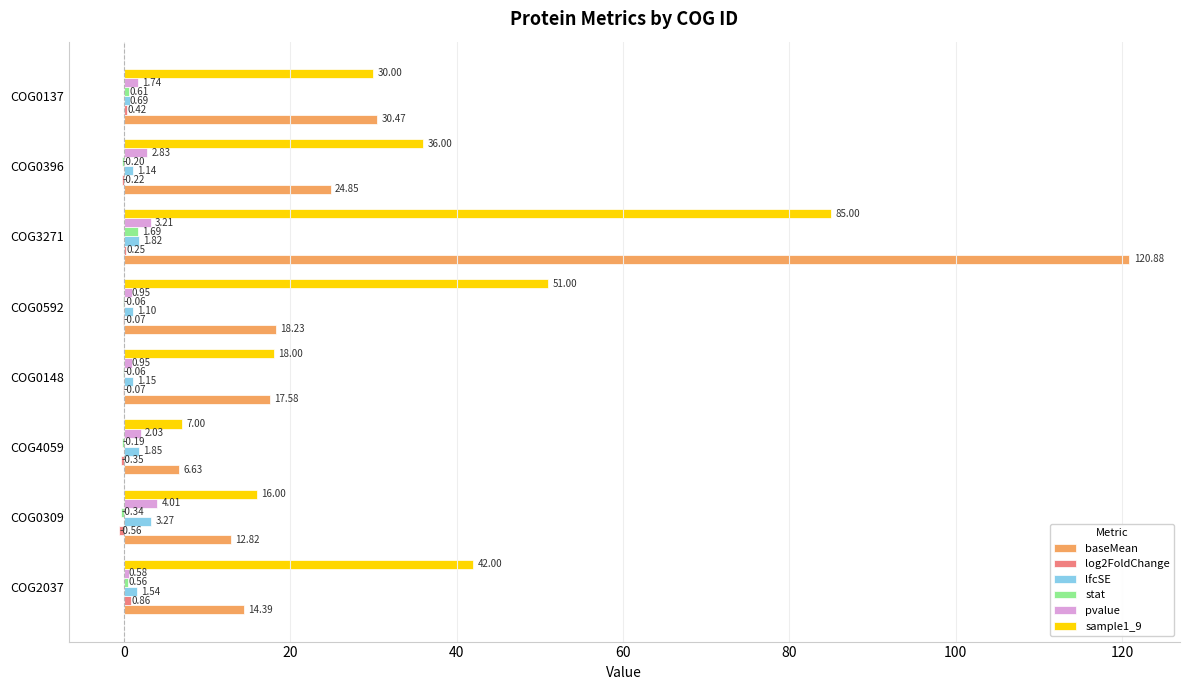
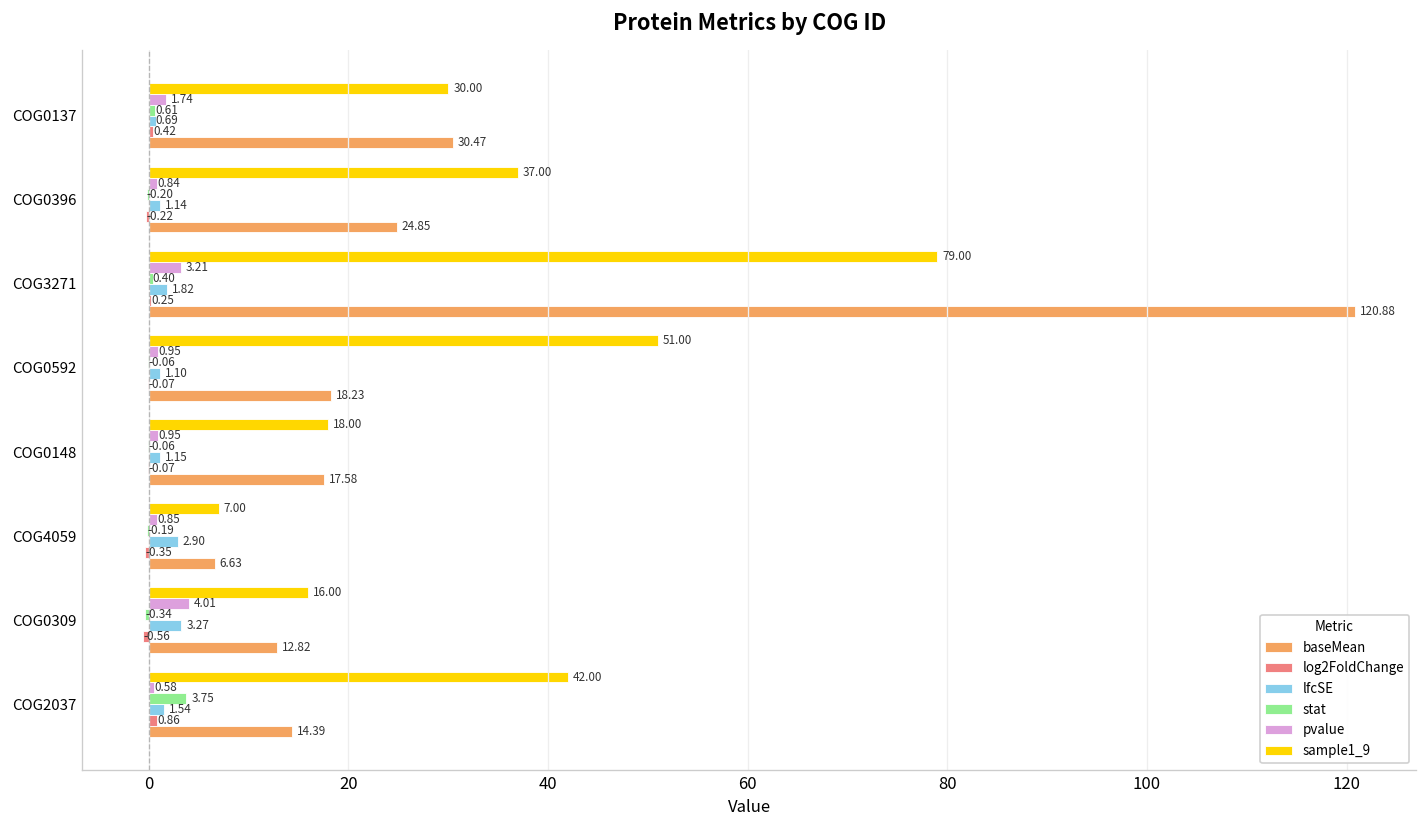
sample1_9, COG0396: 36.00 -> 37.00
pvalue, COG0396: 2.83 -> 0.84
sample1_9, COG3271: 85.00 -> 79.00
stat, COG3271: 1.69 -> 0.40
pvalue, COG4059: 2.03 -> 0.85
lfcSE, COG4059: 1.85 -> 2.90
stat, COG2037: 0.56 -> 3.75
